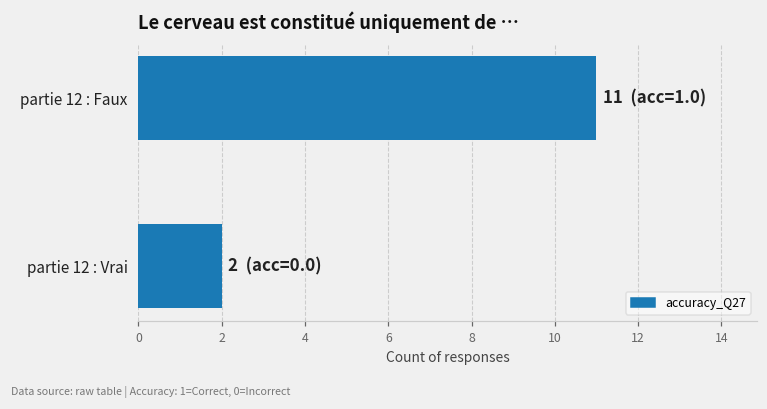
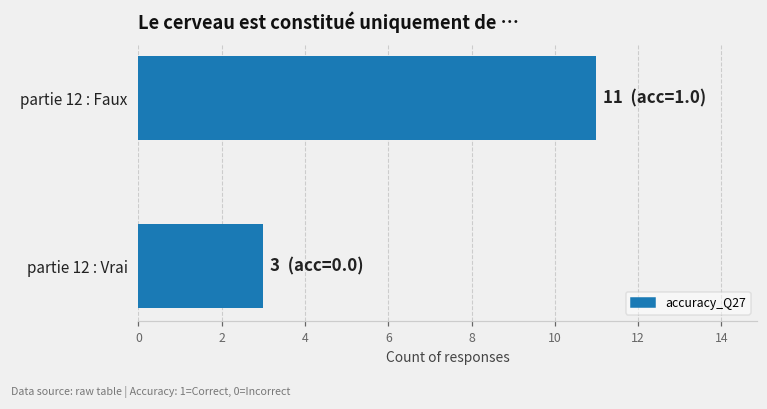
partie 12 : Vrai: 2 -> 3
